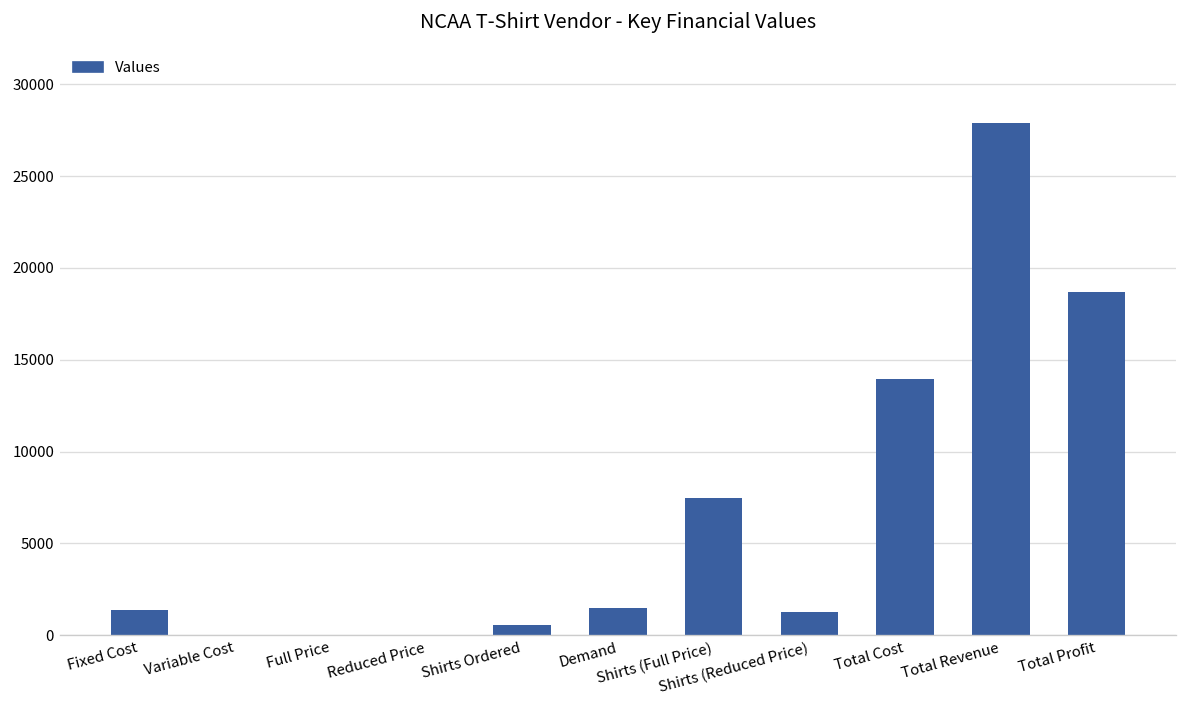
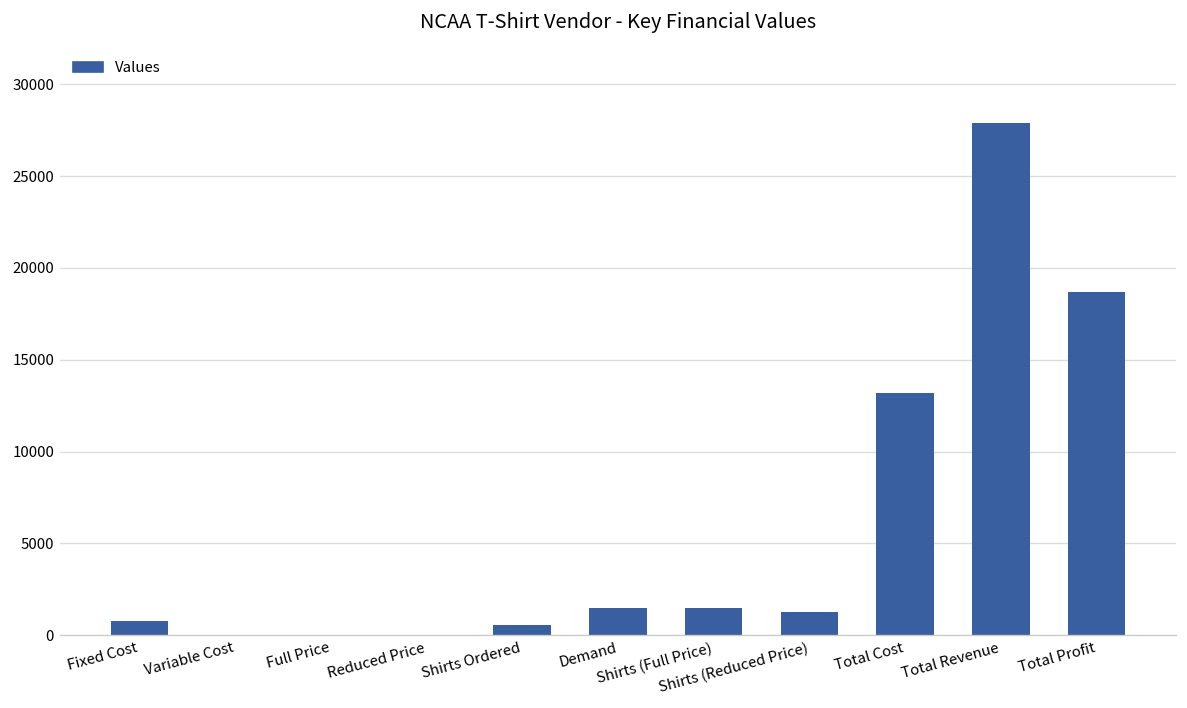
Fixed Cost: 1400 -> 800
Shirts (Full Price): 7500 -> 1500
Total Cost: 14000 -> 13200
